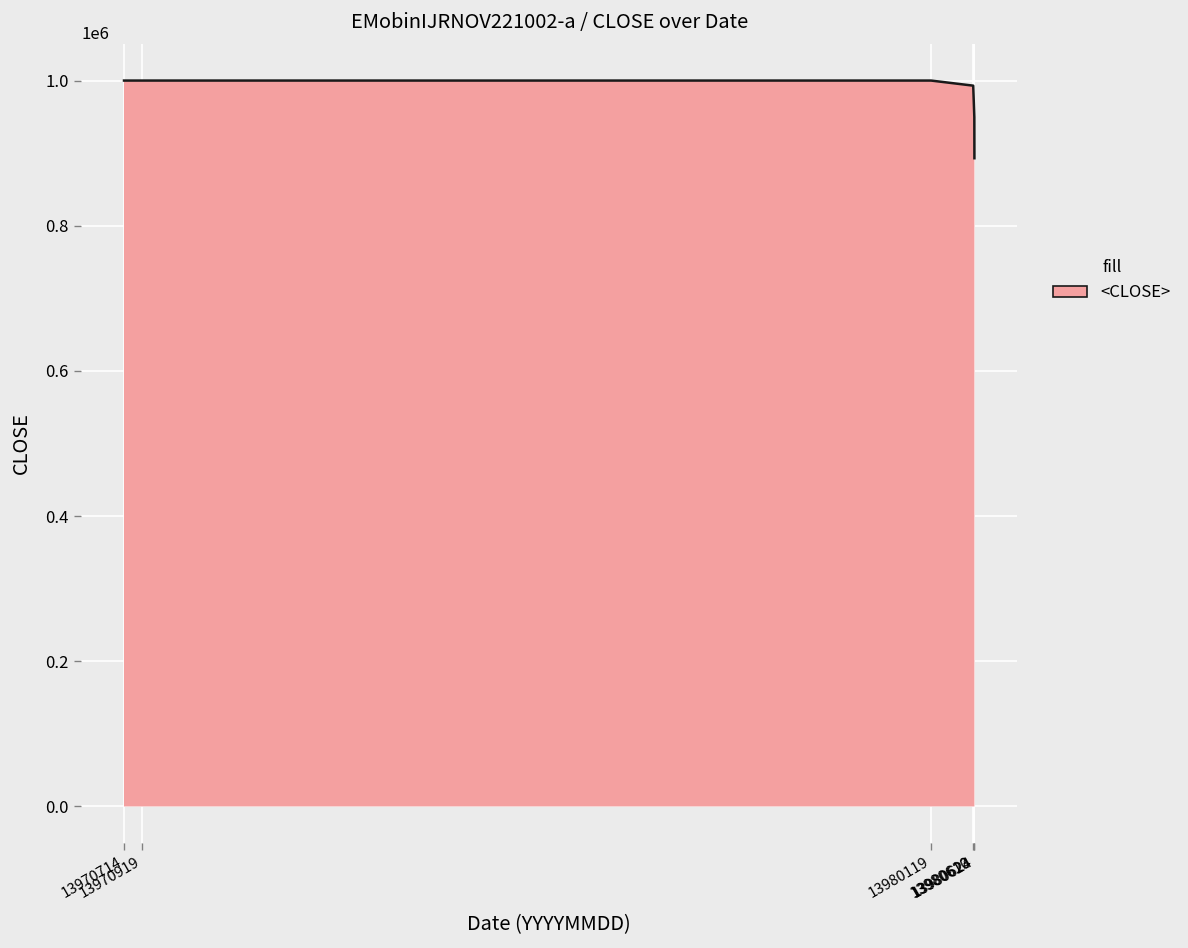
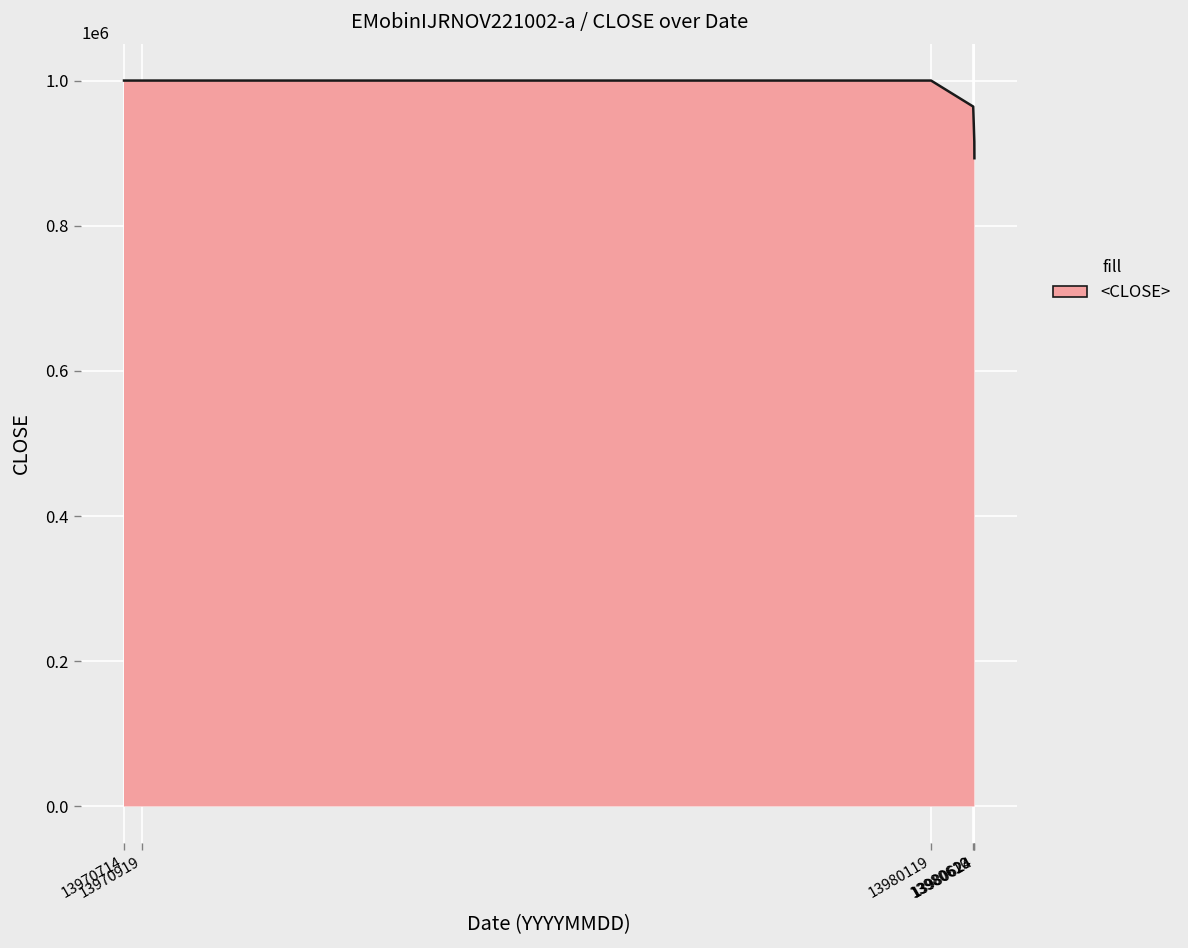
13980610: 990000 -> 960000
13980623: 950000 -> 920000
